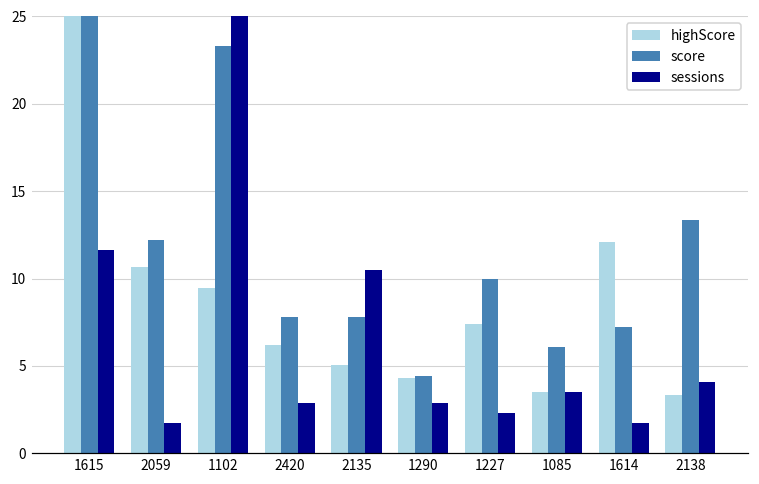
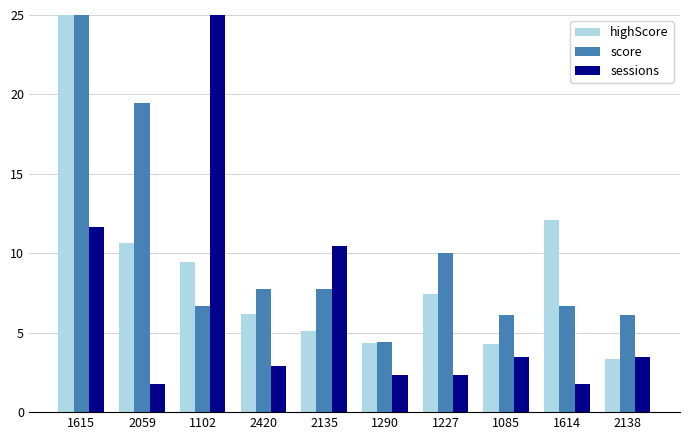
score, 2059: 12.2 -> 19.4
score, 1102: 23.3 -> 6.7
sessions, 1290: 2.9 -> 2.3
highScore, 1085: 3.5 -> 4.3
score, 1614: 7.2 -> 6.7
score, 2138: 13.3 -> 6.1
sessions, 2138: 4.1 -> 3.5
